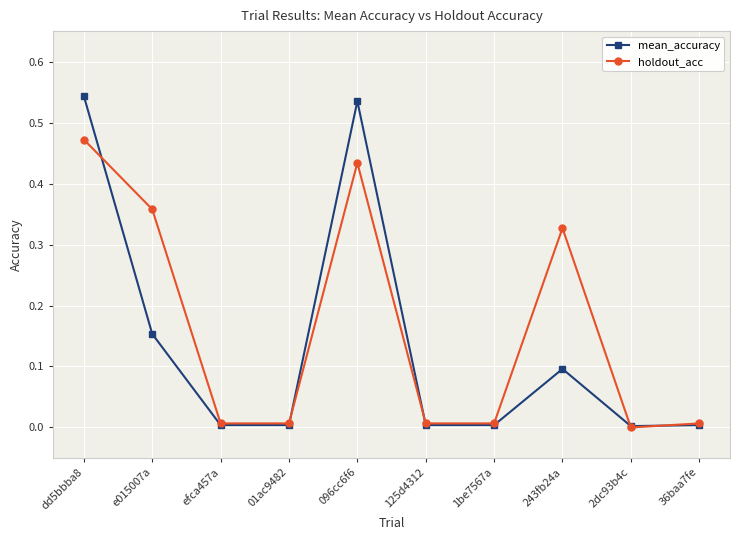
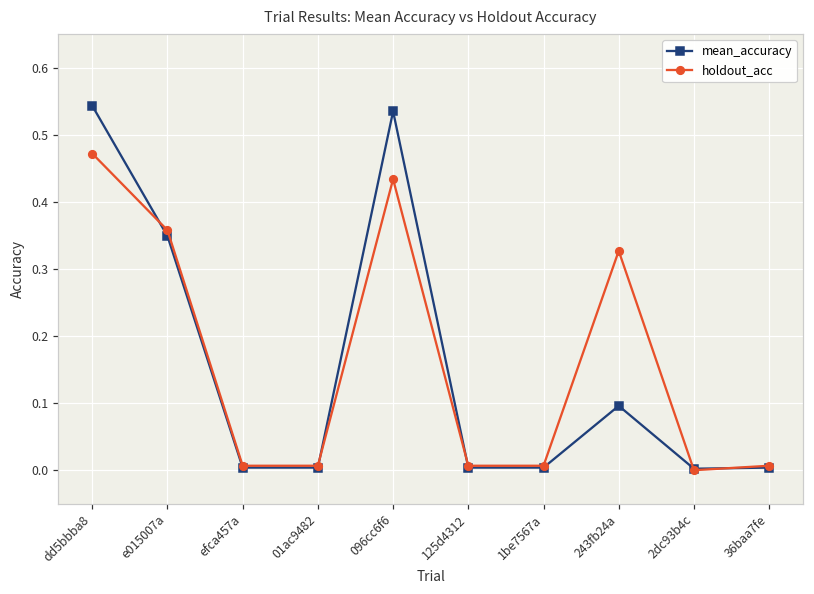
mean_accuracy, e015007a: 0.15 -> 0.35
